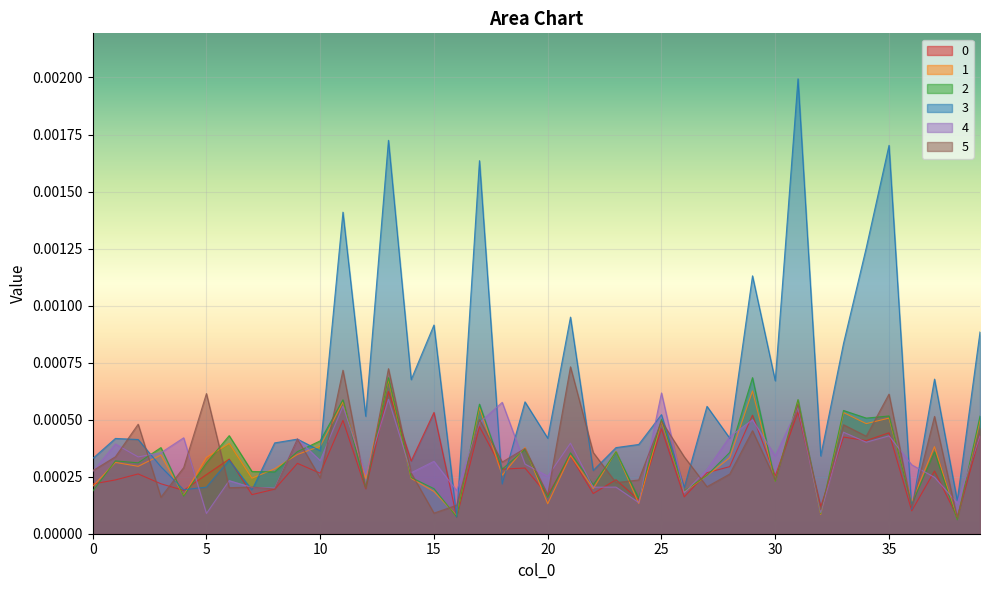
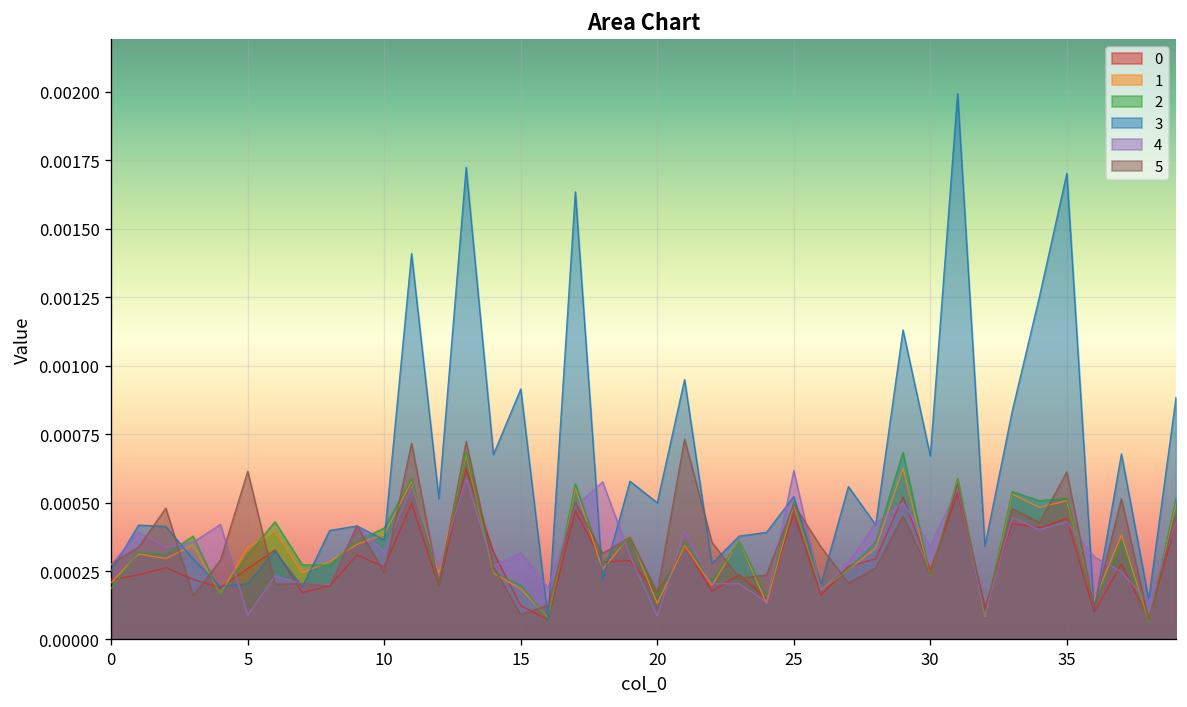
3, 0: 0.00033 -> 0.00025
0, 15: 0.00053 -> 0.00012
3, 20: 0.00042 -> 0.00050
4, 20: 0.00025 -> 0.00009
